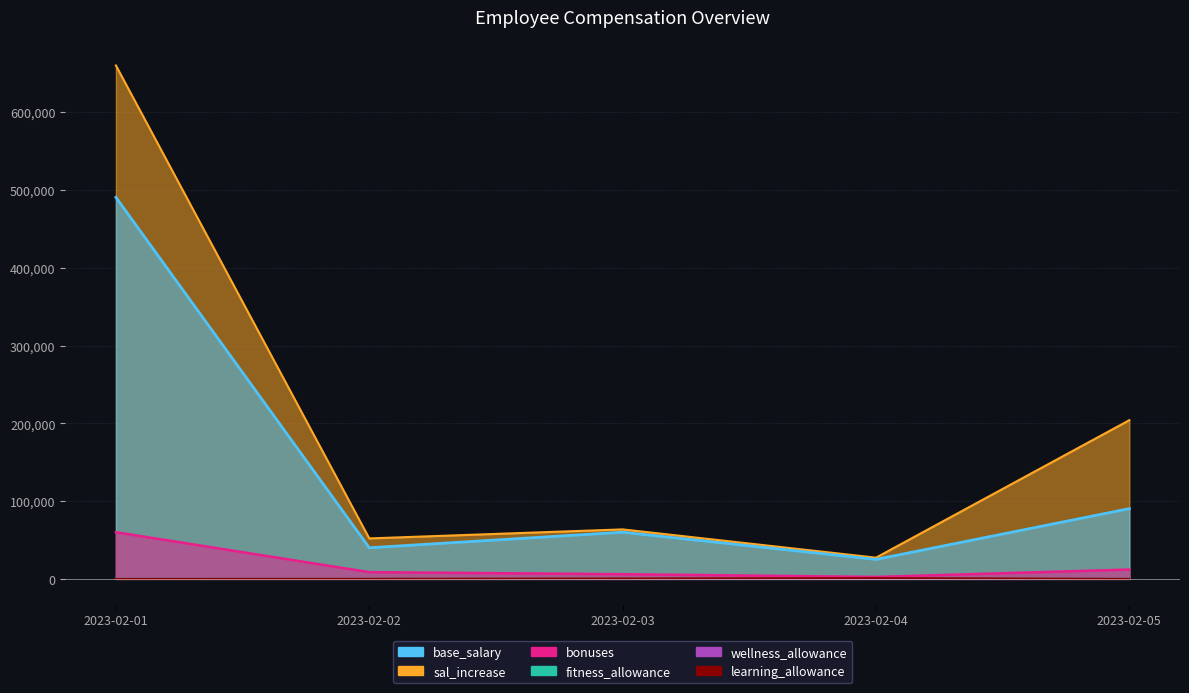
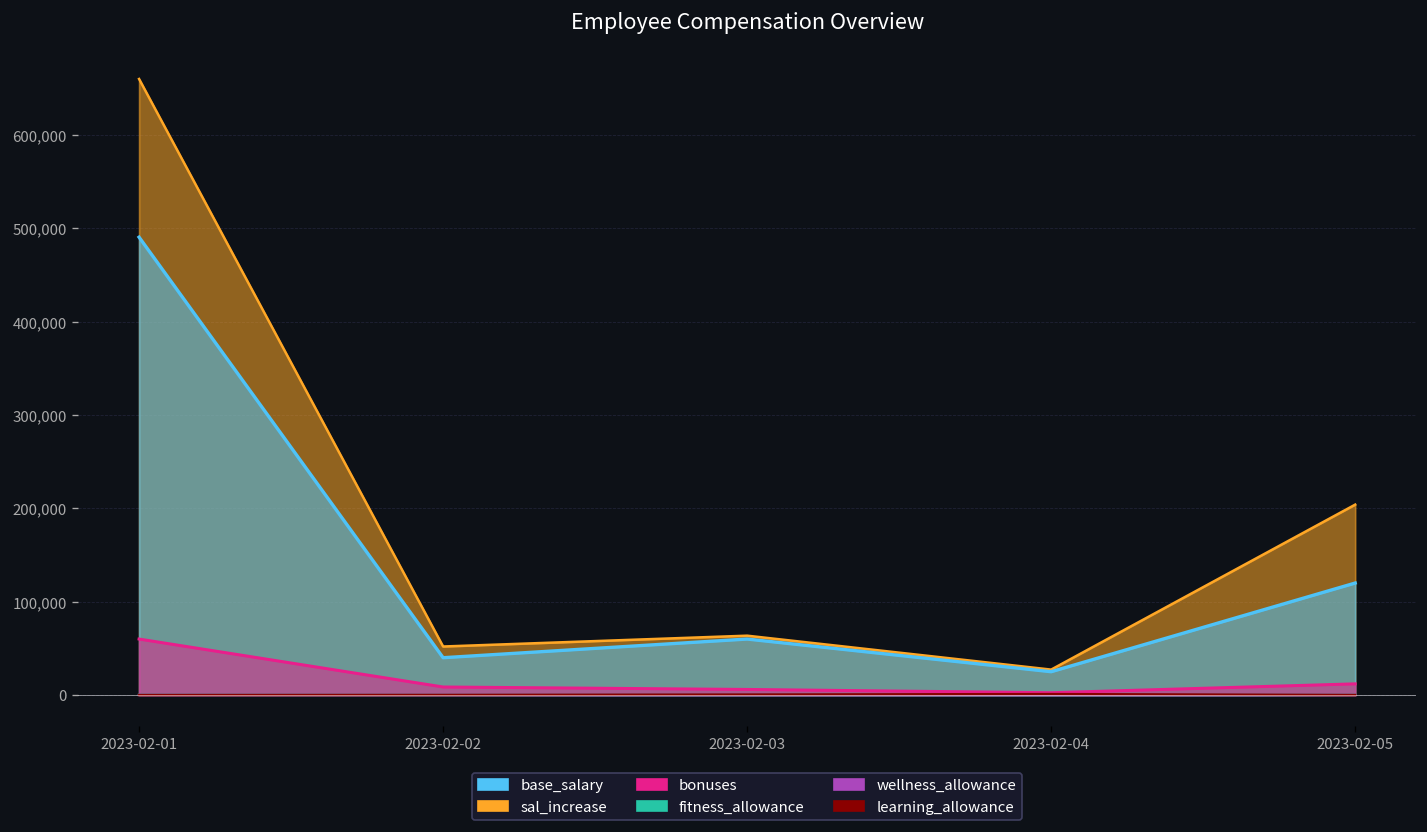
base_salary, 2023-02-05: 90,000 -> 120,000
